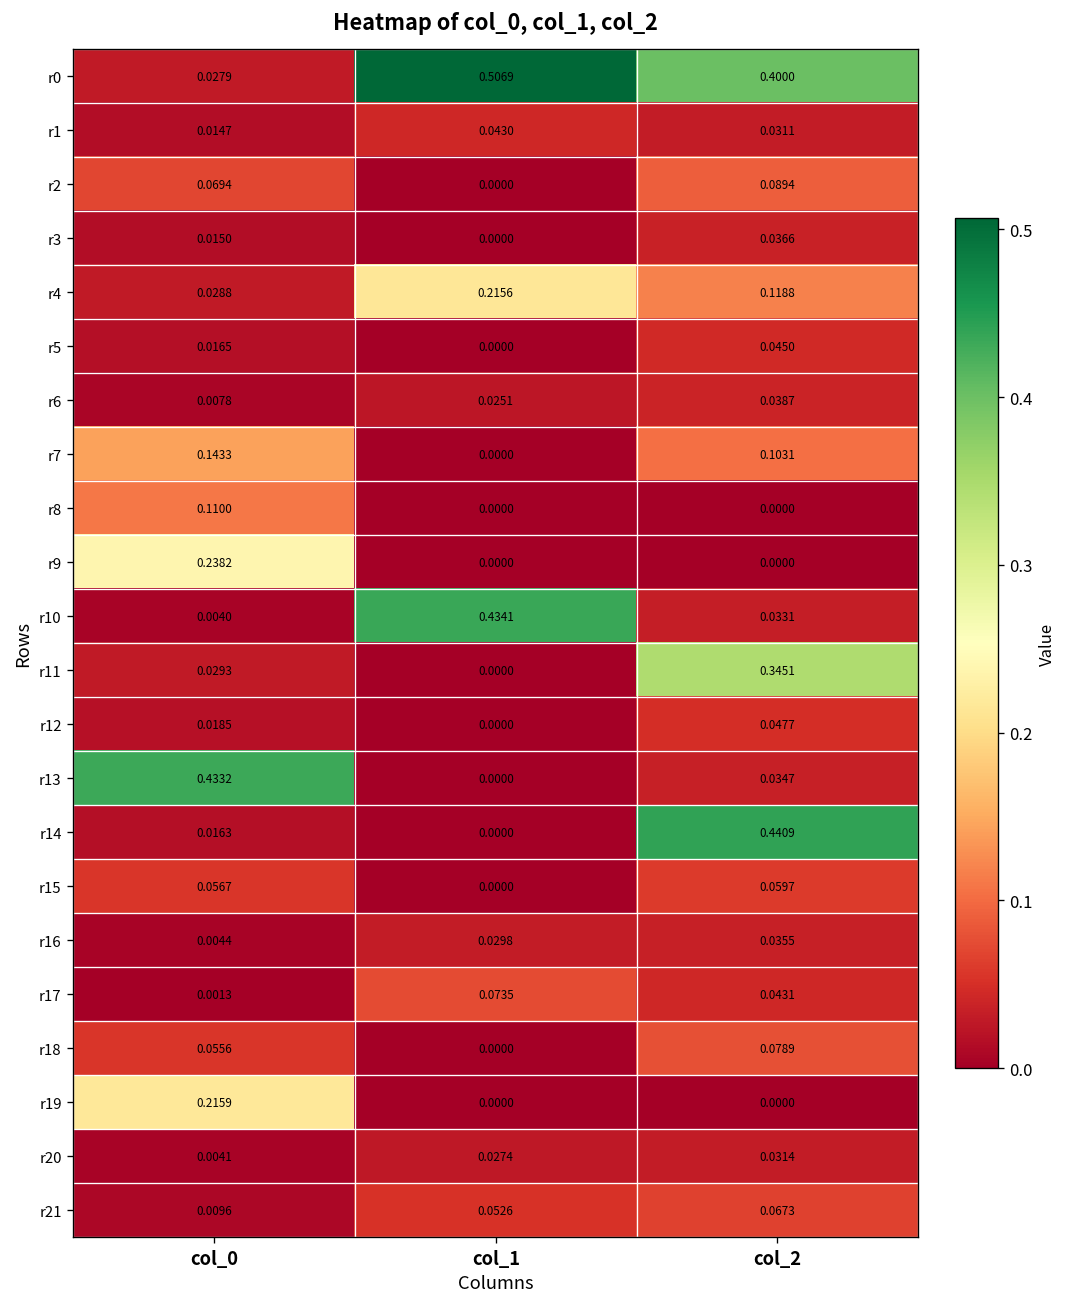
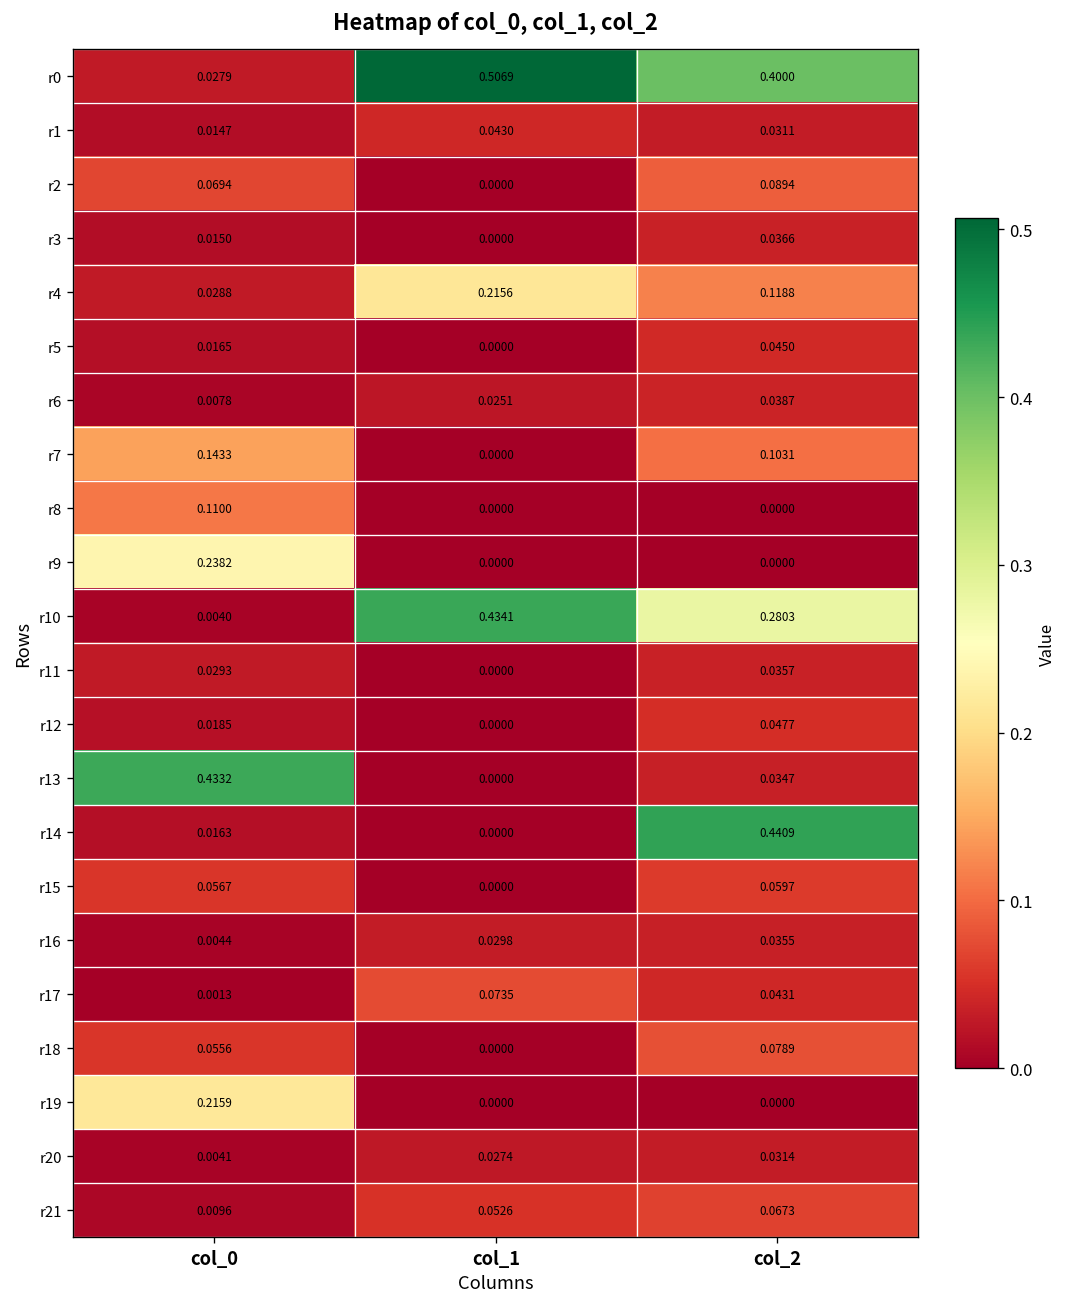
r10, col_2: 0.0331 -> 0.2803
r11, col_2: 0.3451 -> 0.0357
